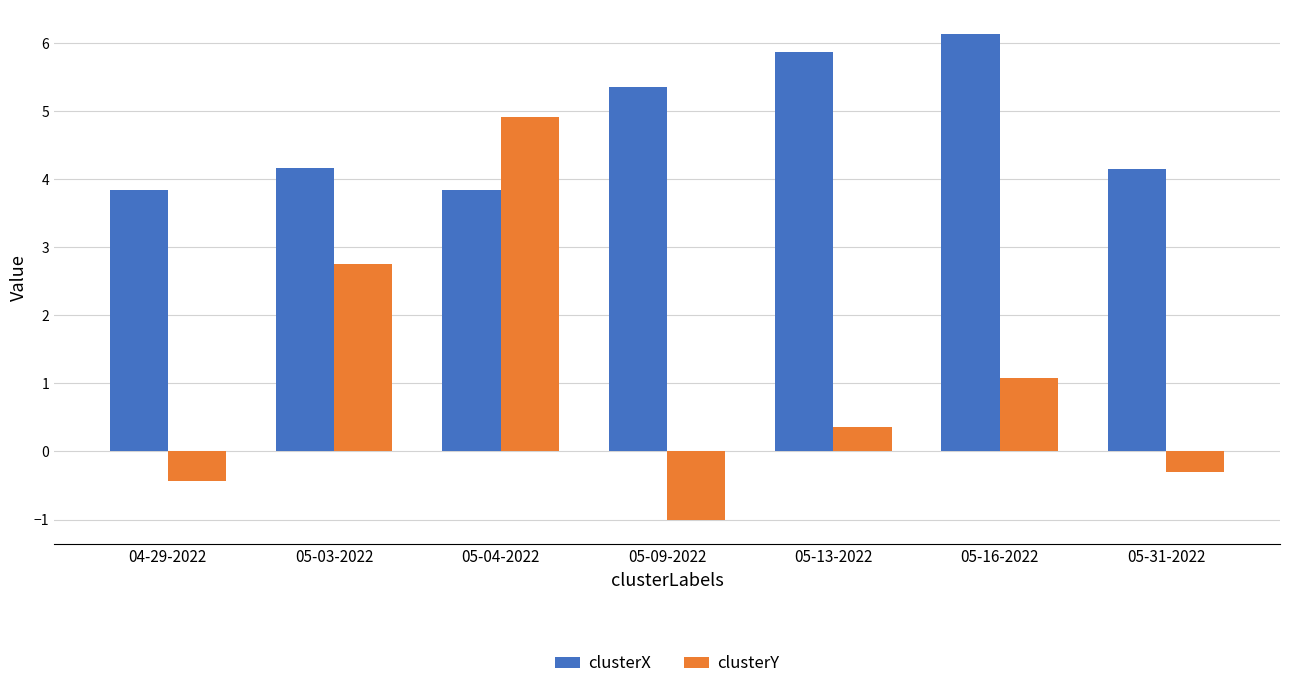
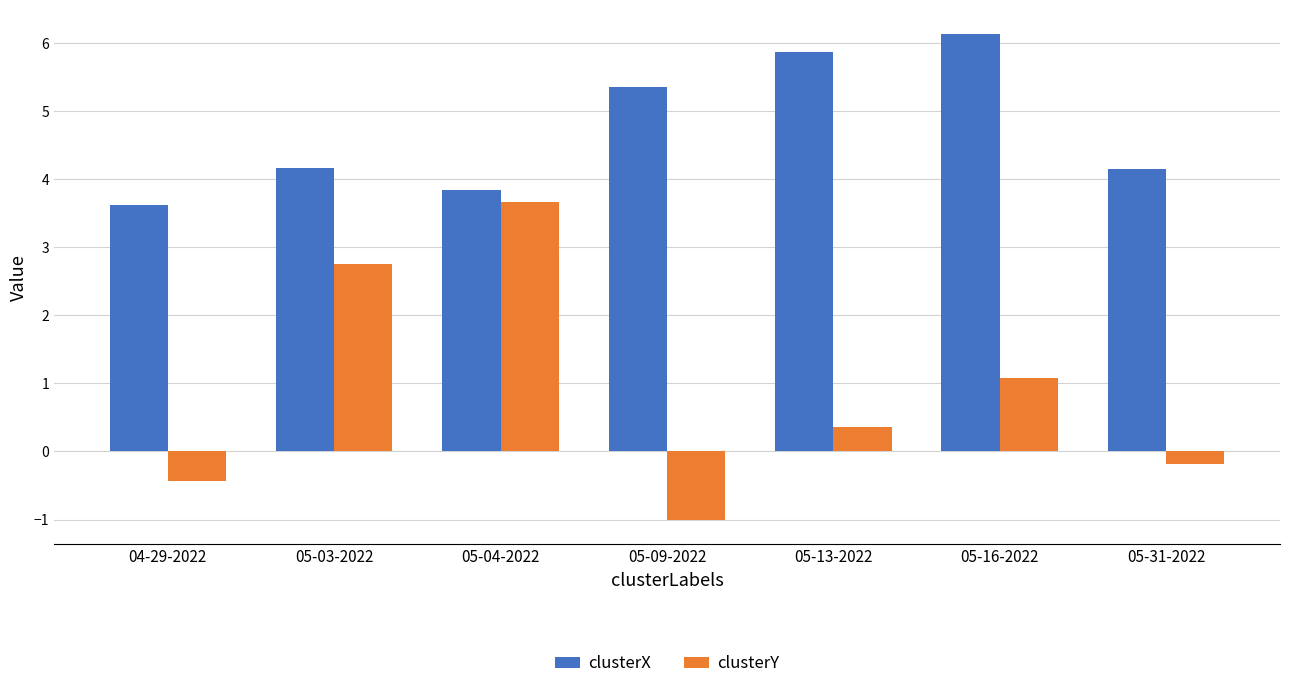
clusterX, 04-29-2022: 3.8 -> 3.6
clusterY, 05-04-2022: 4.9 -> 3.7
clusterY, 05-31-2022: -0.3 -> -0.2
